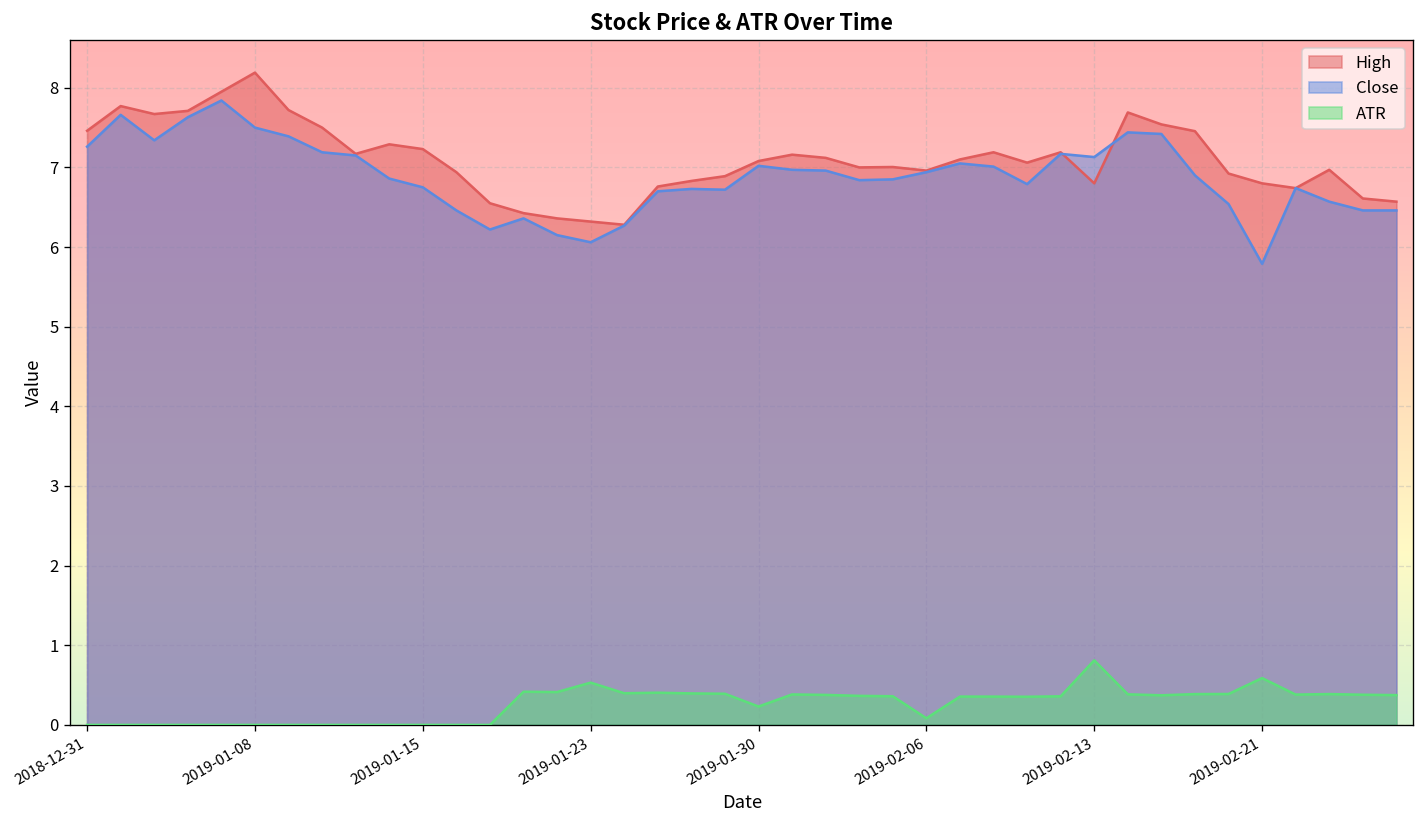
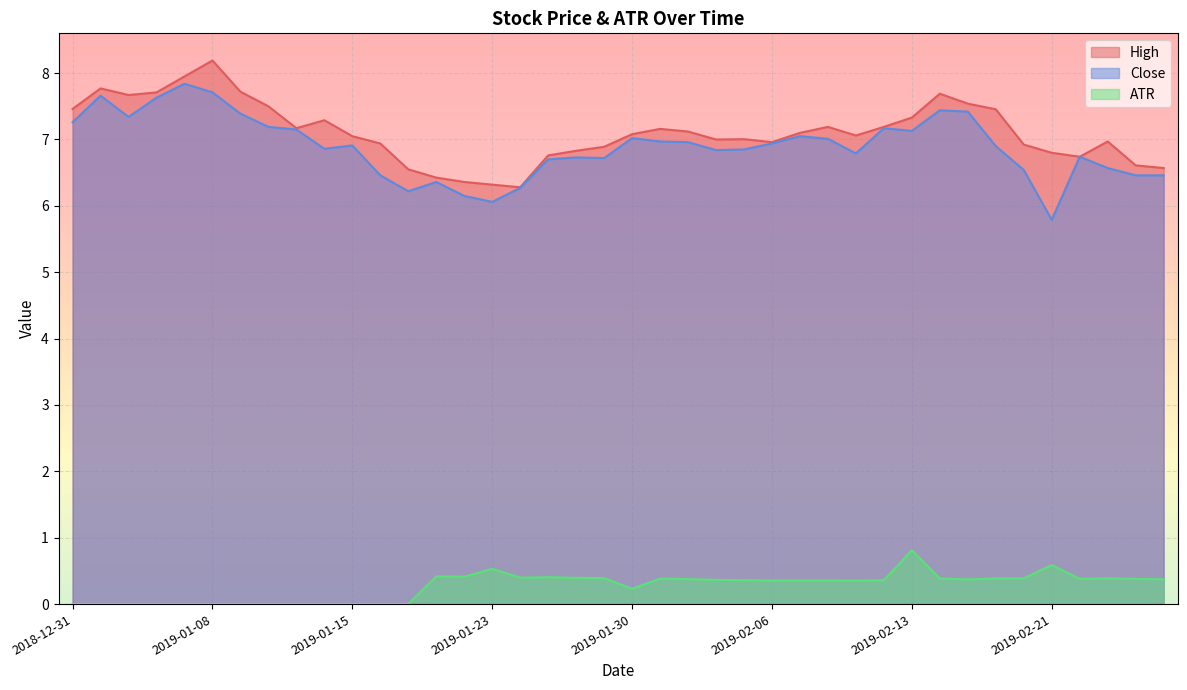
Close, 2019-01-08: 7.5 -> 7.7
High, 2019-01-15: 7.2 -> 7.1
Close, 2019-01-15: 6.8 -> 6.9
ATR, 2019-02-06: 0.1 -> 0.4
High, 2019-02-13: 6.8 -> 7.3
